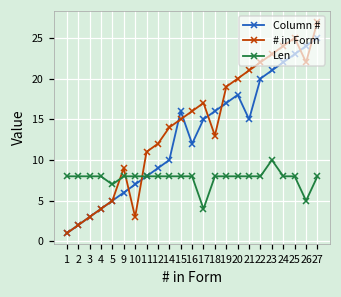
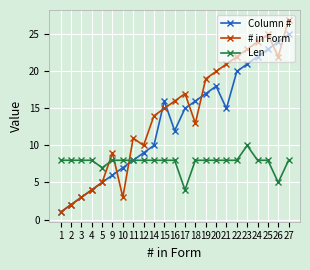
# in Form, 12: 12 -> 10
